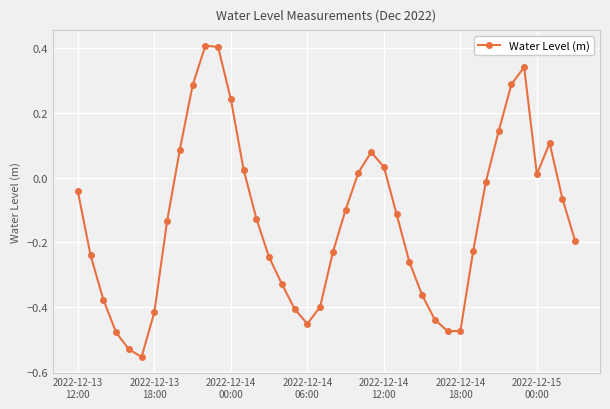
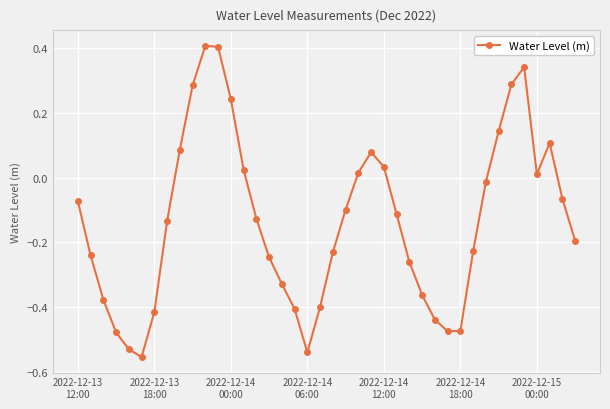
2022-12-13 12:00: -0.04 -> -0.07
2022-12-14 06:00: -0.45 -> -0.54
